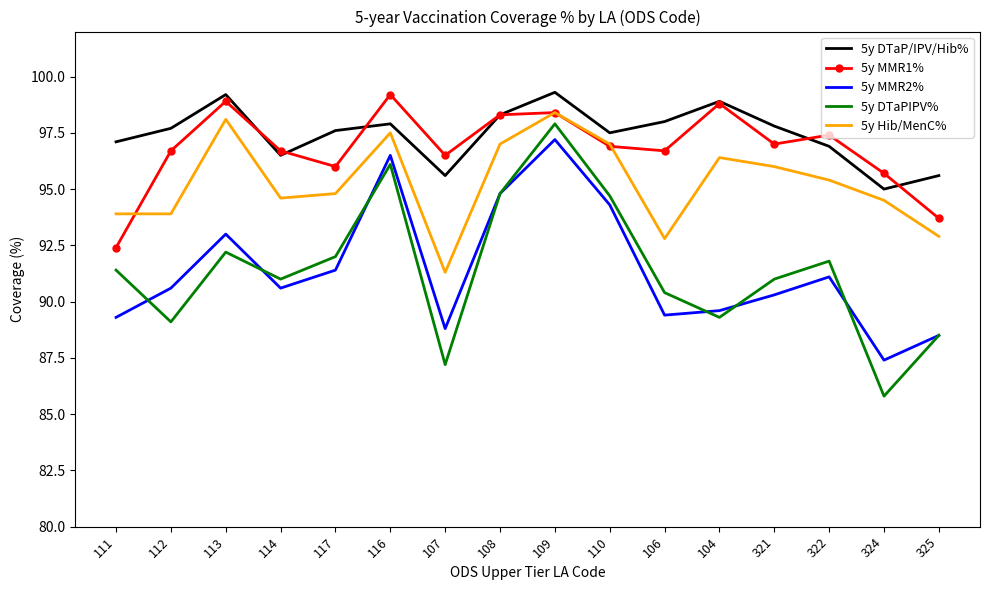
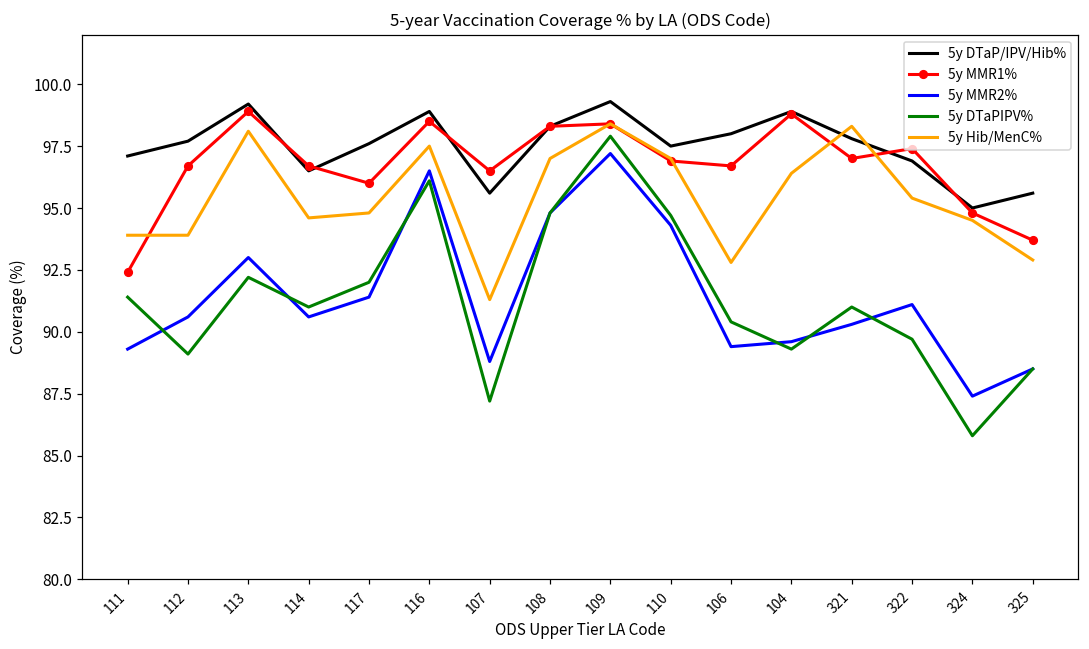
5y DTaP/IPV/Hib%, 116: 97.9 -> 98.9
5y MMR1%, 116: 99.2 -> 98.5
5y Hib/MenC%, 321: 96.0 -> 98.3
5y DTaPIPV%, 322: 91.8 -> 89.7
5y MMR1%, 324: 95.7 -> 94.8
